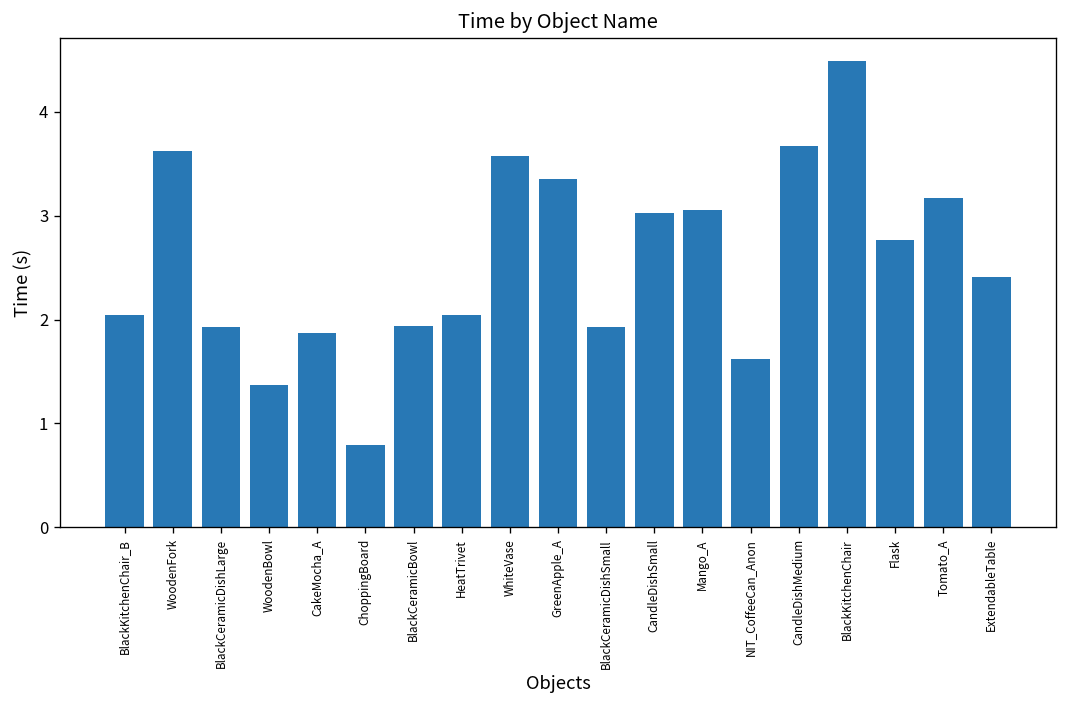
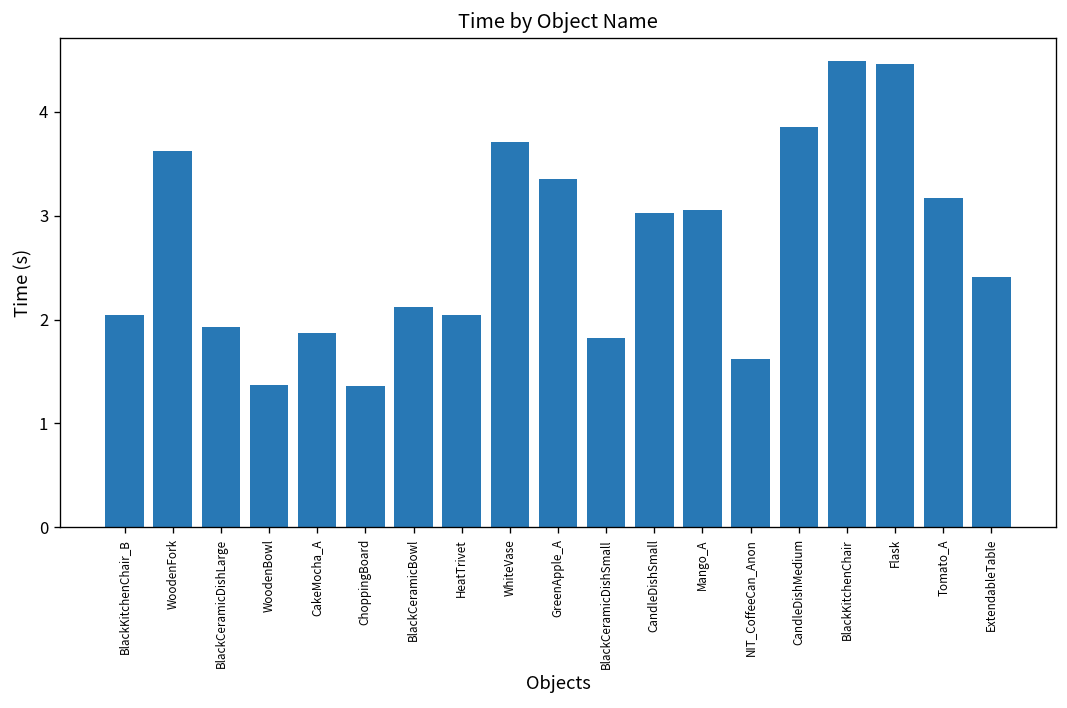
ChoppingBoard: 0.8 -> 1.4
BlackCeramicBowl: 1.9 -> 2.1
WhiteVase: 3.6 -> 3.7
BlackCeramicDishSmall: 1.9 -> 1.8
CandleDishMedium: 3.7 -> 3.8
Flask: 2.8 -> 4.5
